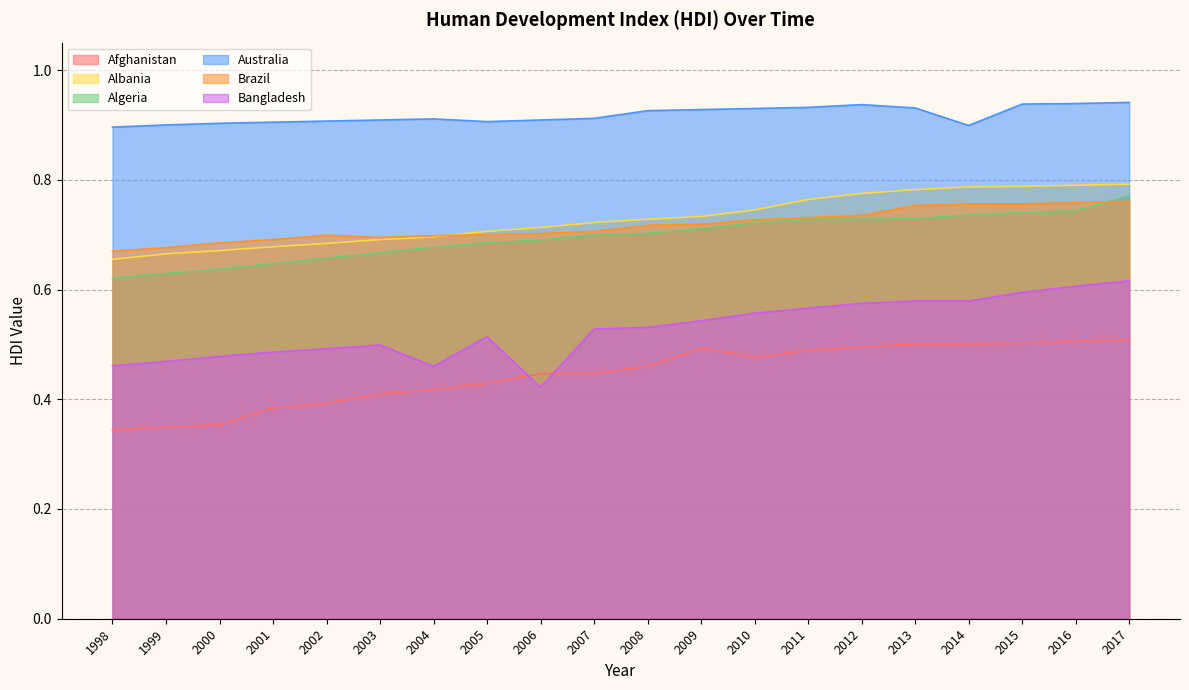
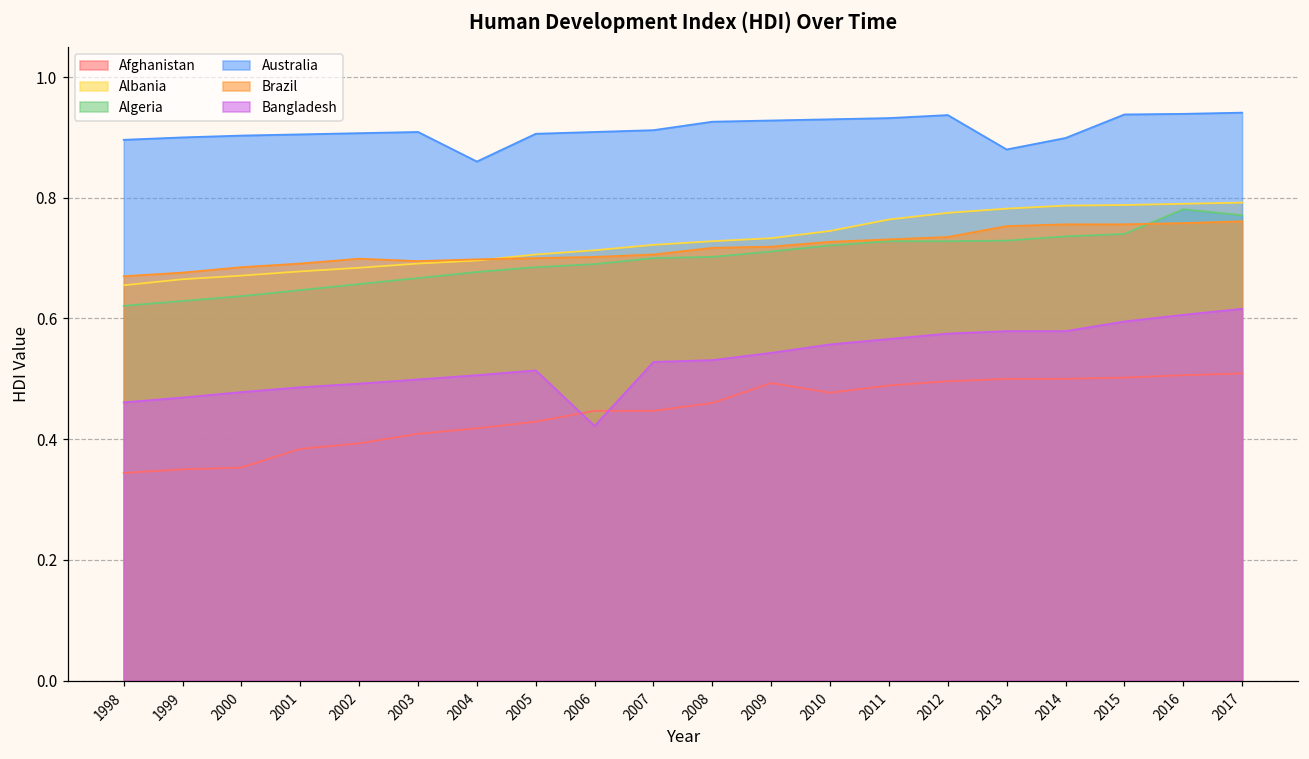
Australia, 2004: 0.91 -> 0.86
Bangladesh, 2004: 0.46 -> 0.51
Australia, 2013: 0.93 -> 0.88
Algeria, 2016: 0.74 -> 0.78
